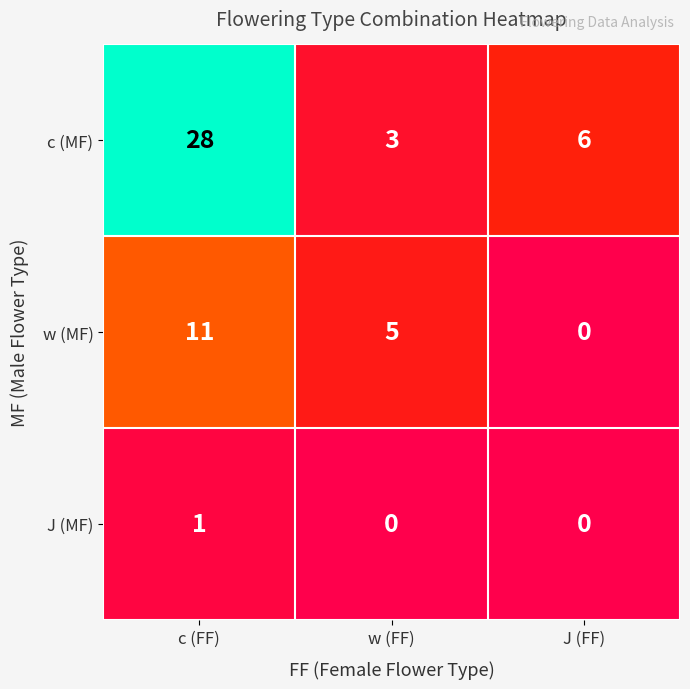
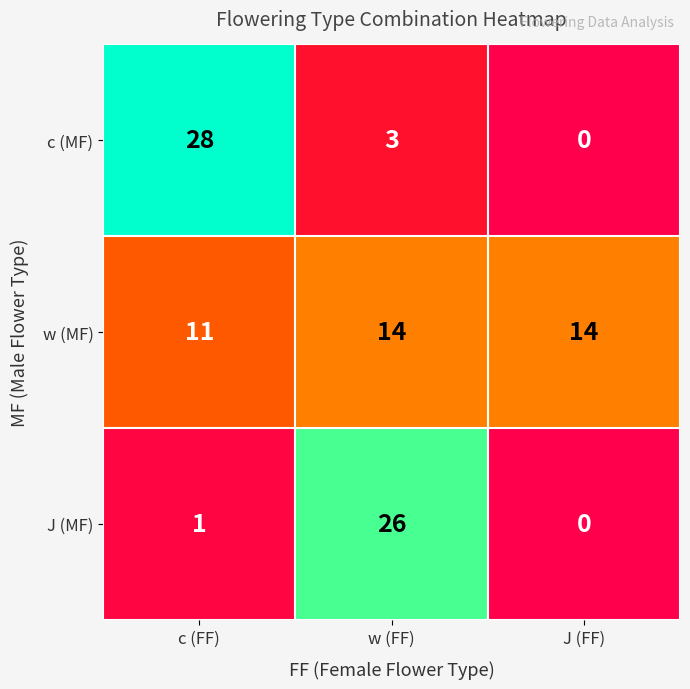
c (MF), J (FF): 6 -> 0
w (MF), w (FF): 5 -> 14
w (MF), J (FF): 0 -> 14
J (MF), w (FF): 0 -> 26
